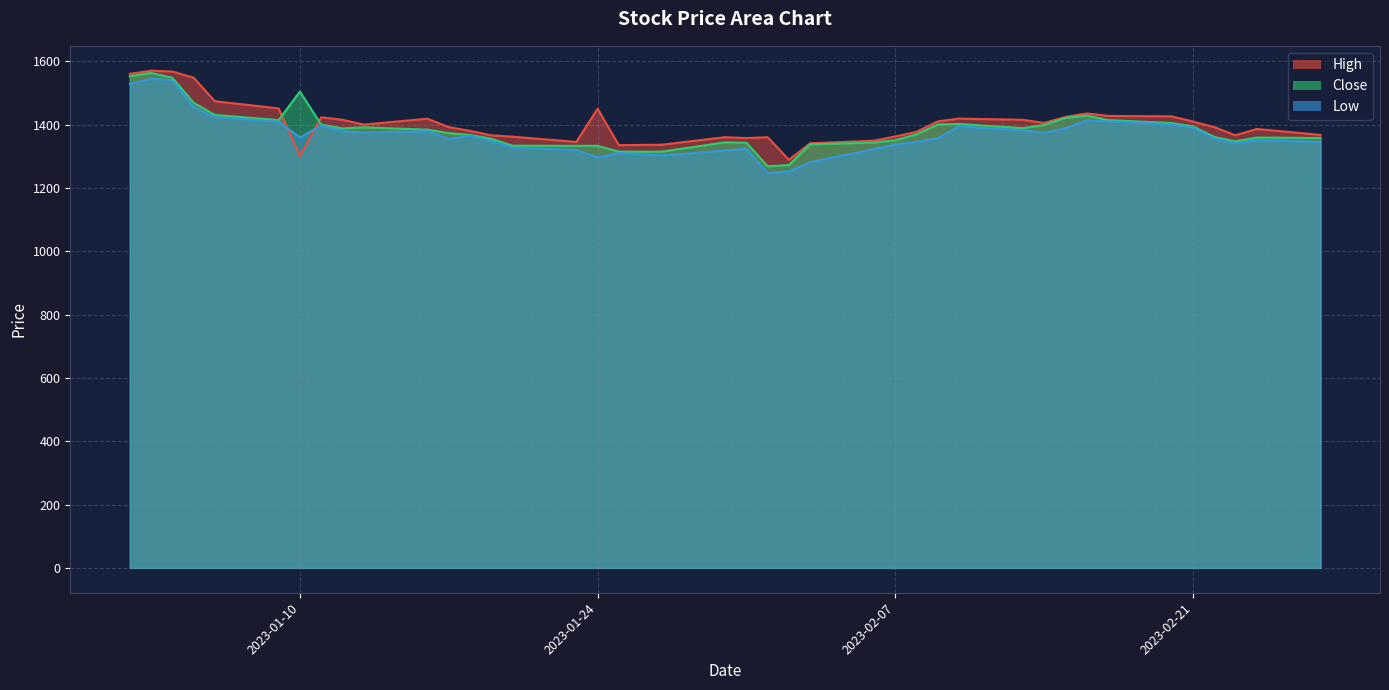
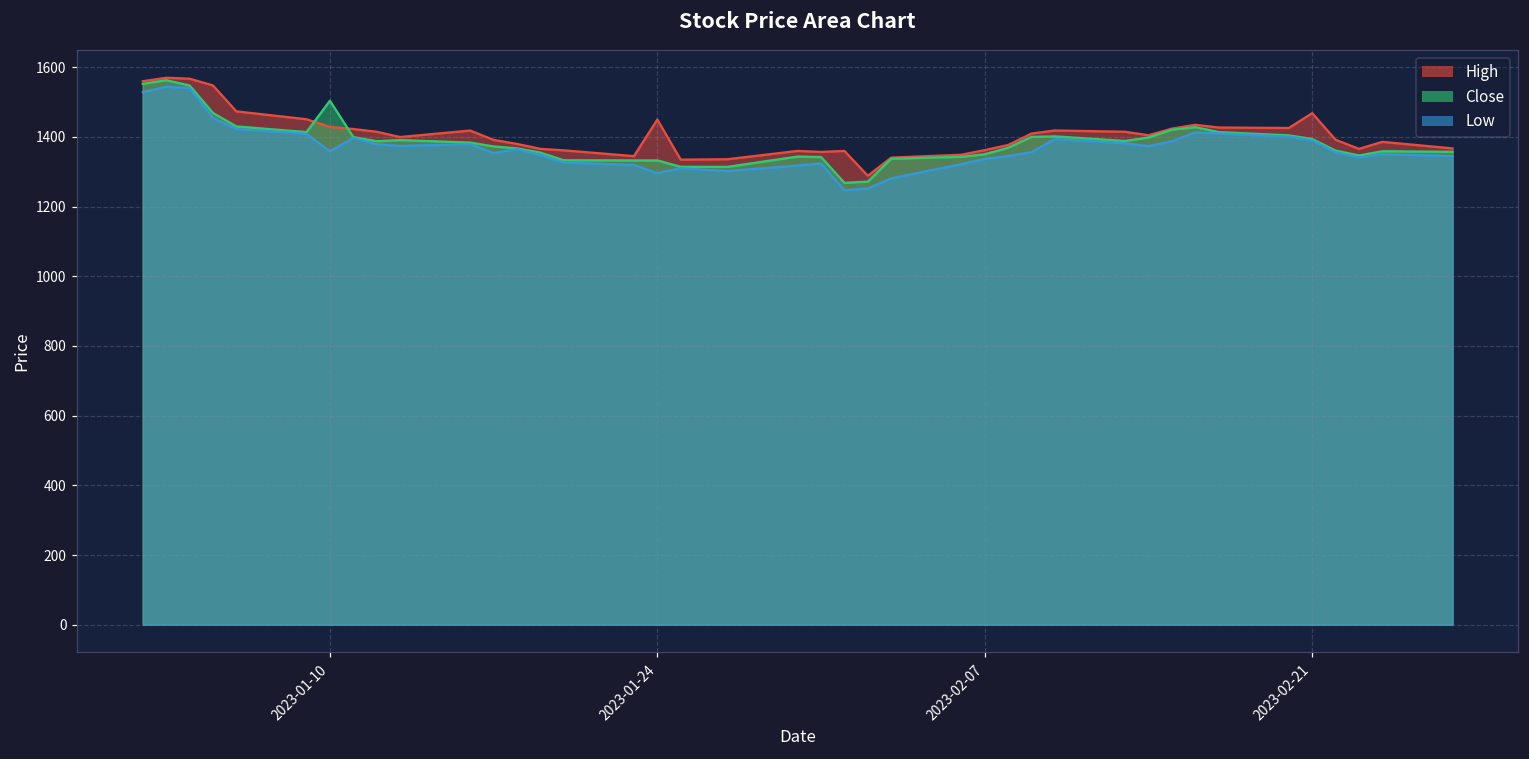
High, 2023-01-10: 1300 -> 1430
High, 2023-02-21: 1410 -> 1470
